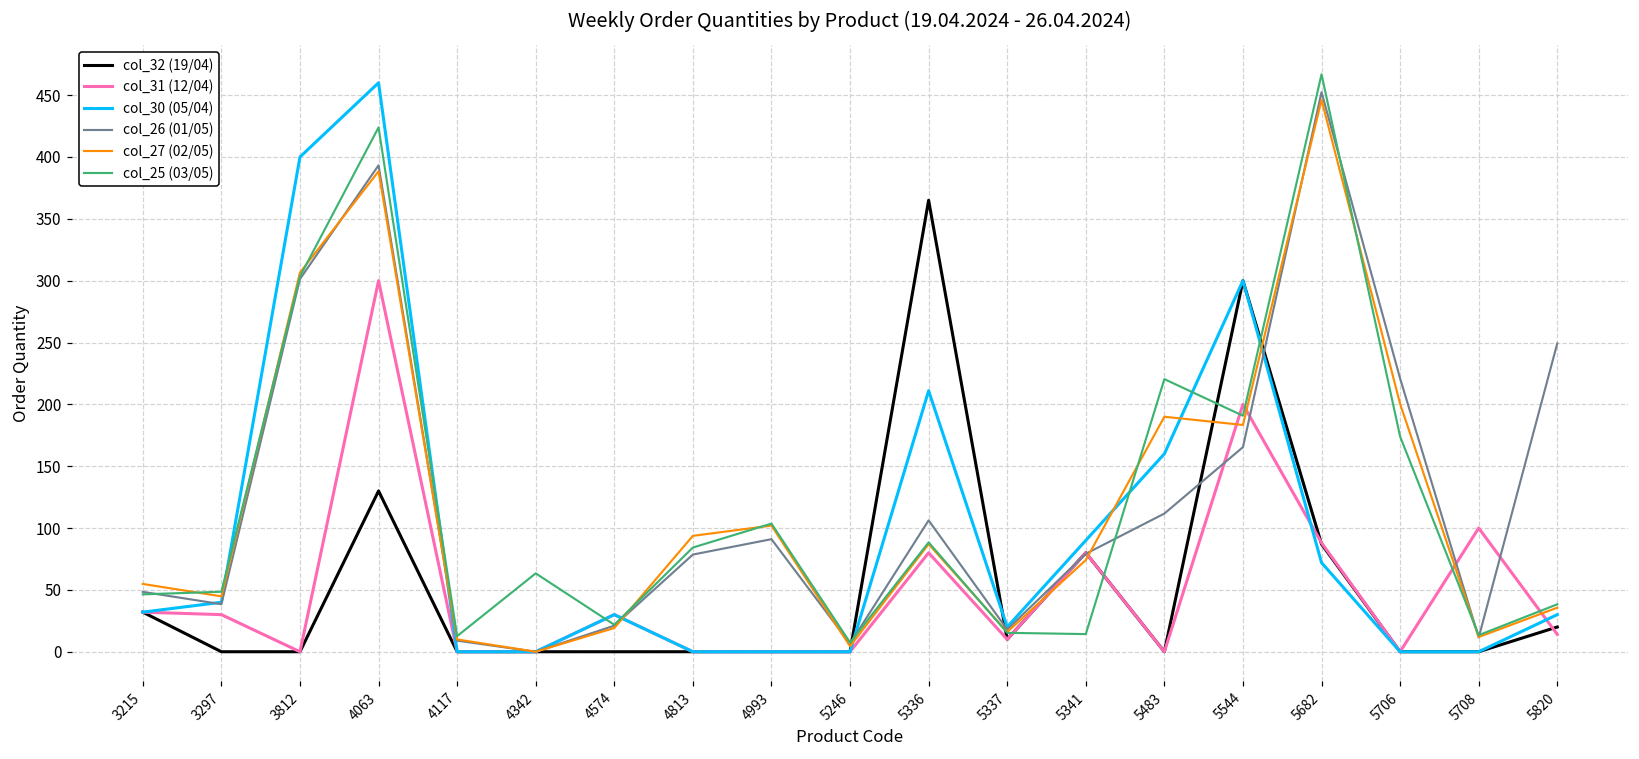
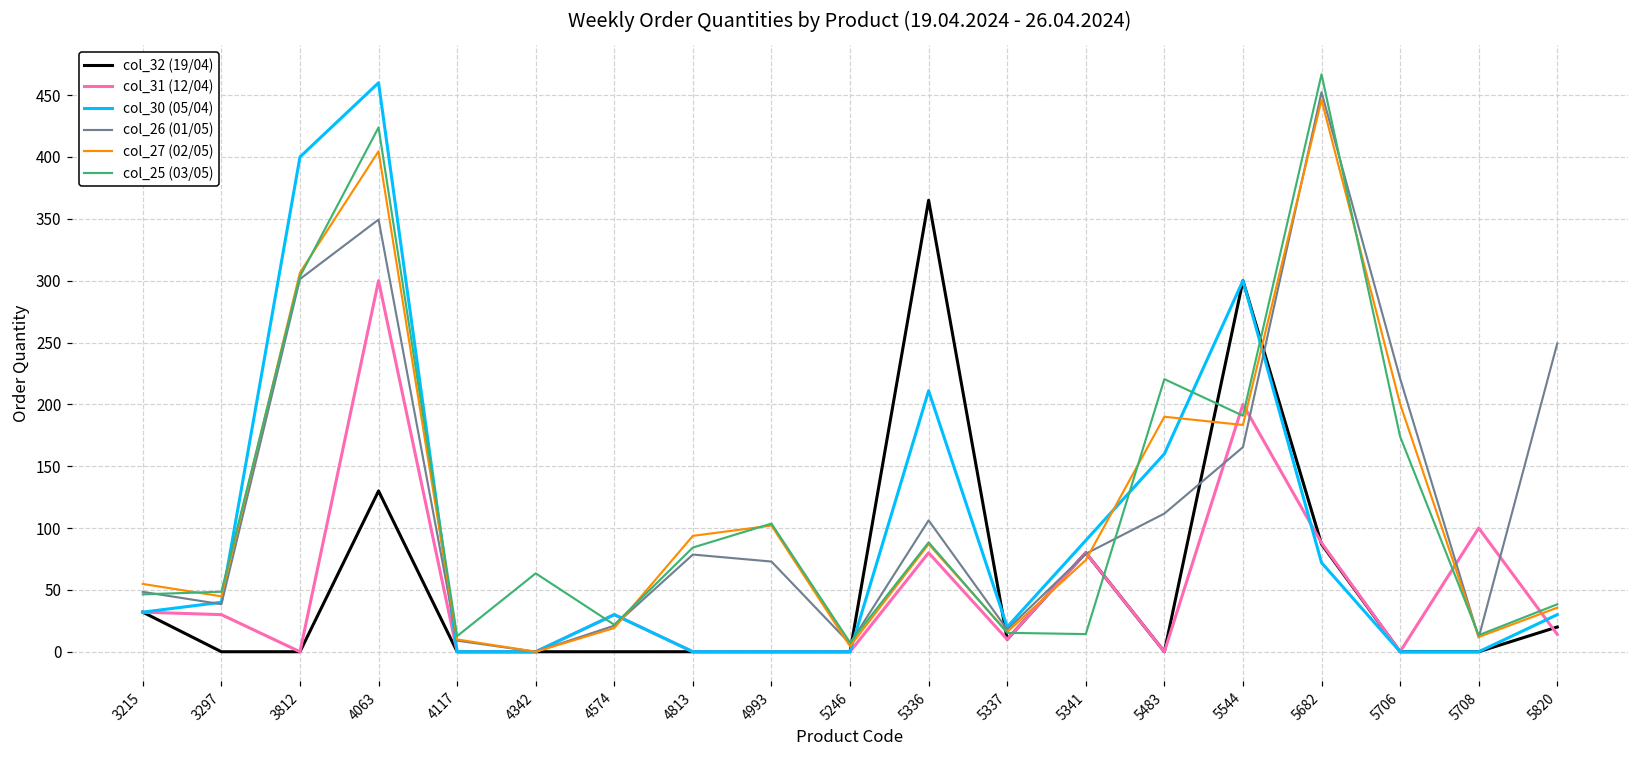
col_26 (01/05), 4063: 393 -> 349
col_27 (02/05), 4063: 388 -> 405
col_26 (01/05), 4993: 91 -> 73
